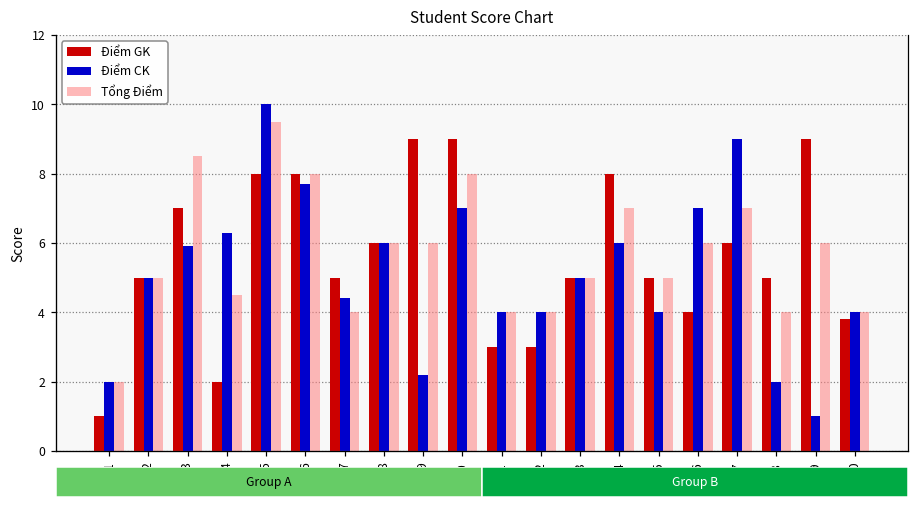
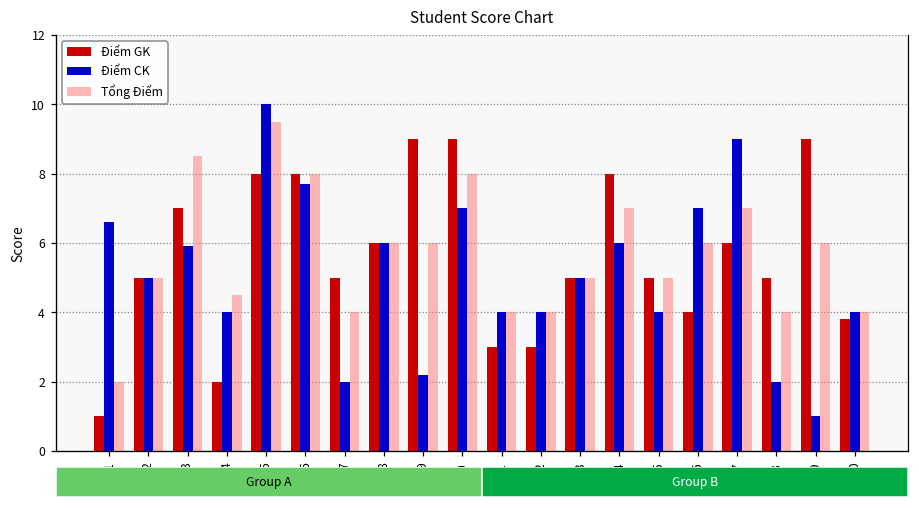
Điểm CK, 1: 2.0 -> 6.6
Điểm CK, 4: 6.3 -> 4.0
Điểm CK, 7: 4.4 -> 2.0
